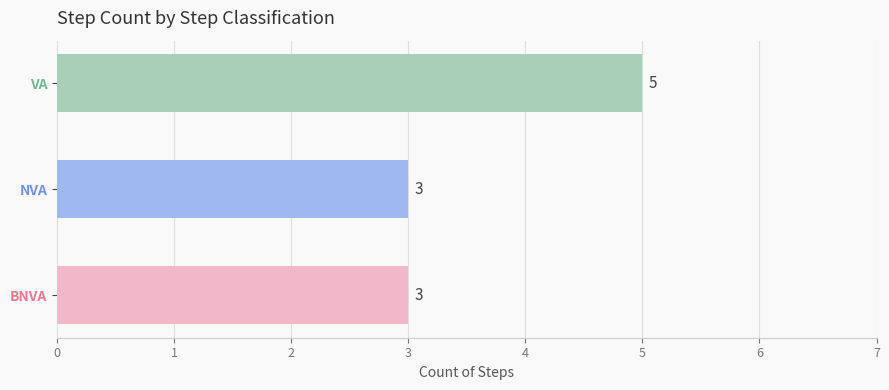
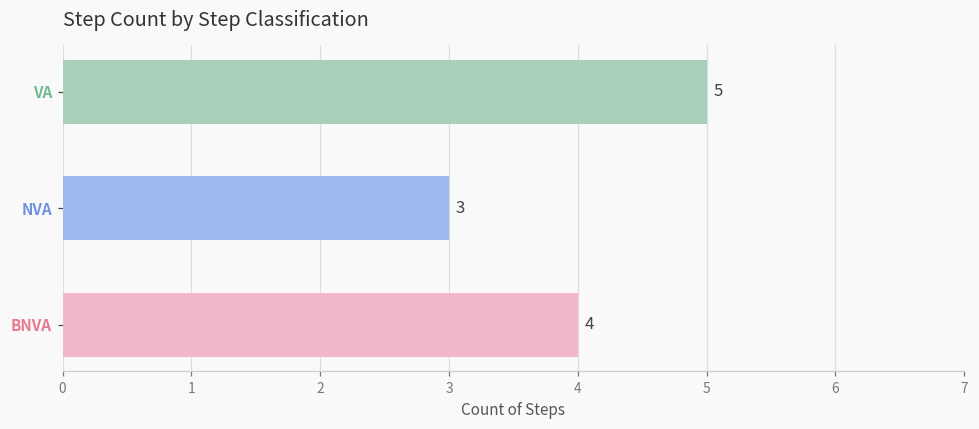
BNVA: 3 -> 4
